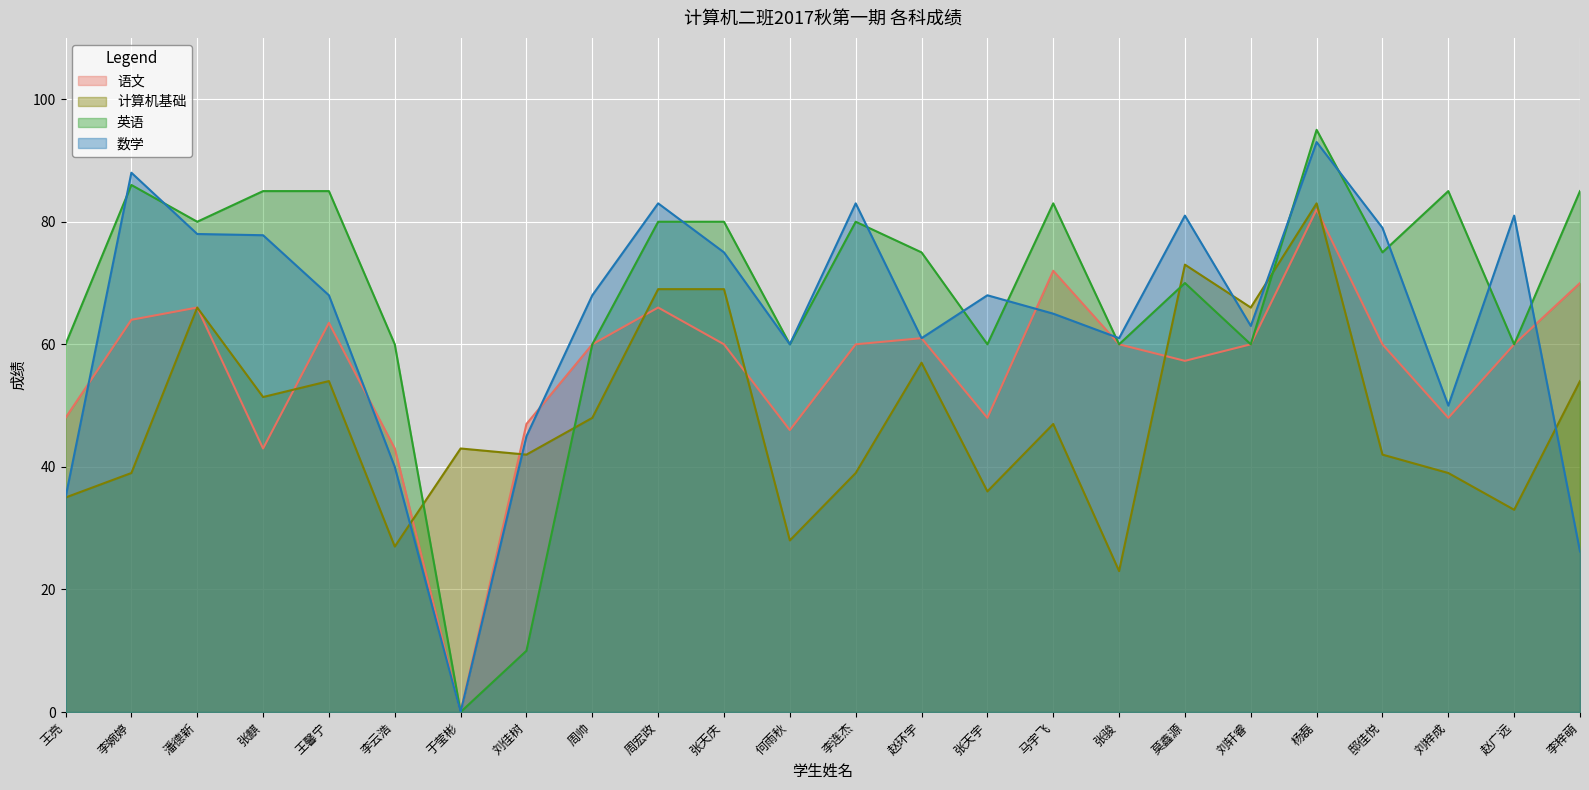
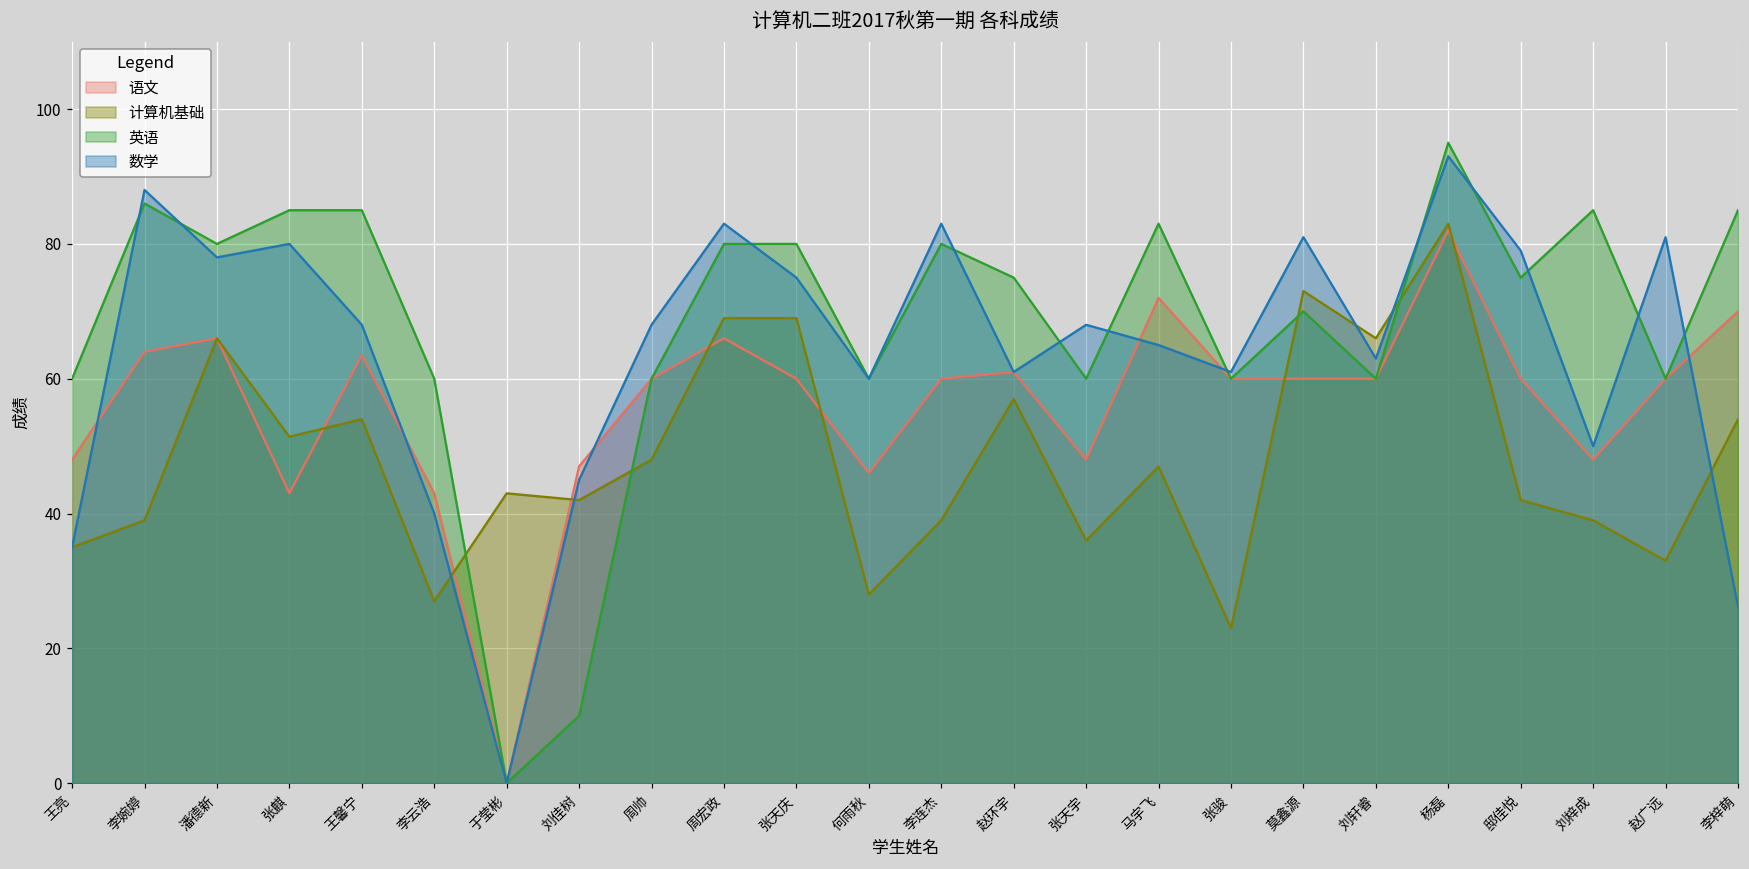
数学, 张麒: 78 -> 80
语文, 莫鑫源: 57 -> 60
